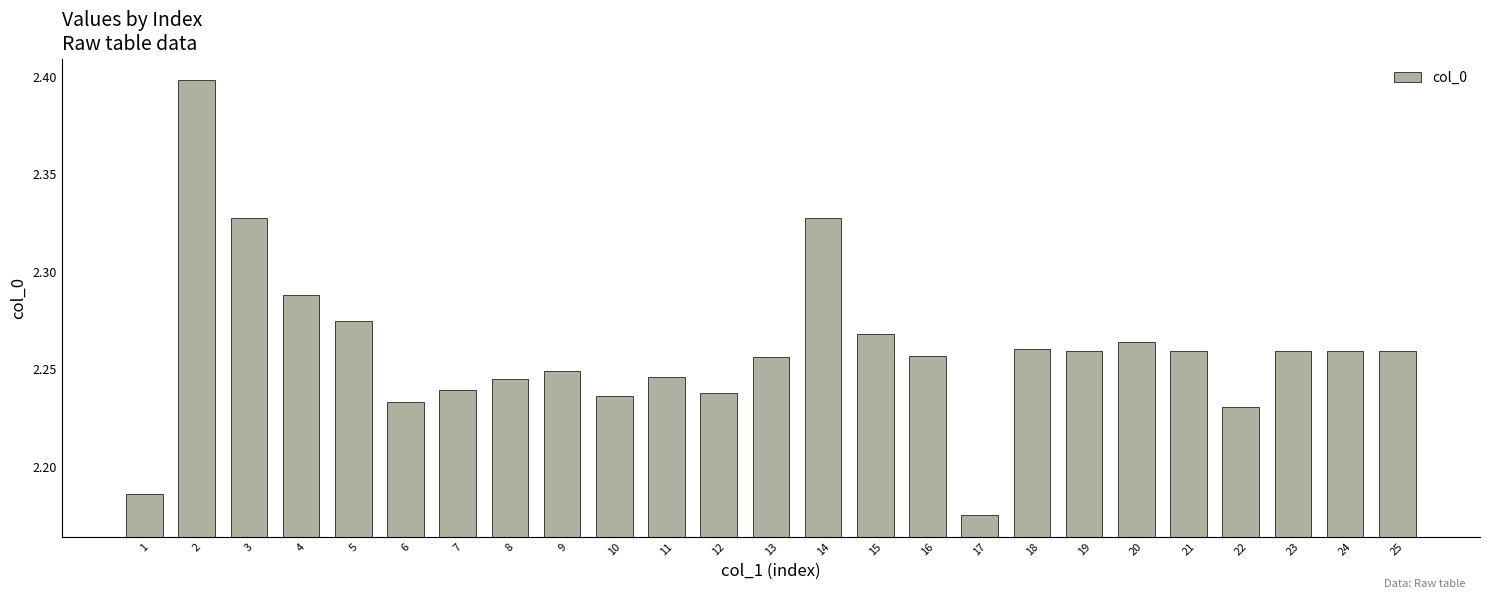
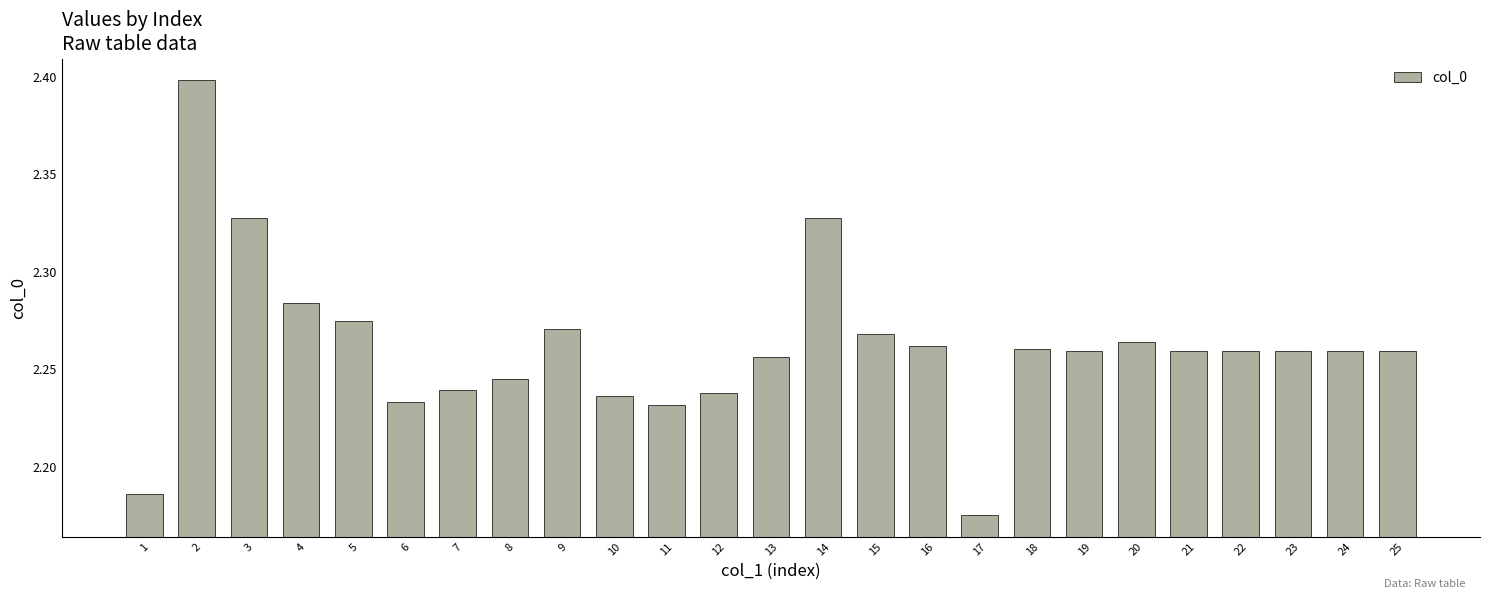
4: 2.288 -> 2.284
9: 2.249 -> 2.271
11: 2.246 -> 2.232
16: 2.257 -> 2.262
22: 2.231 -> 2.259
